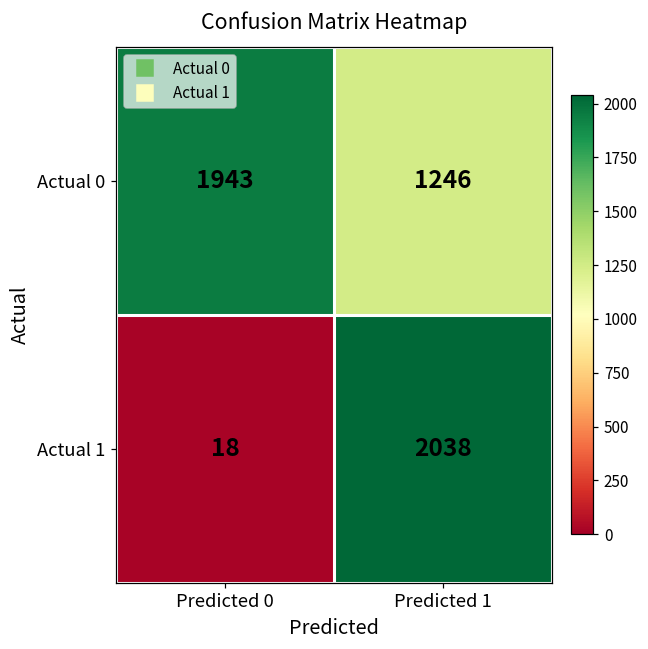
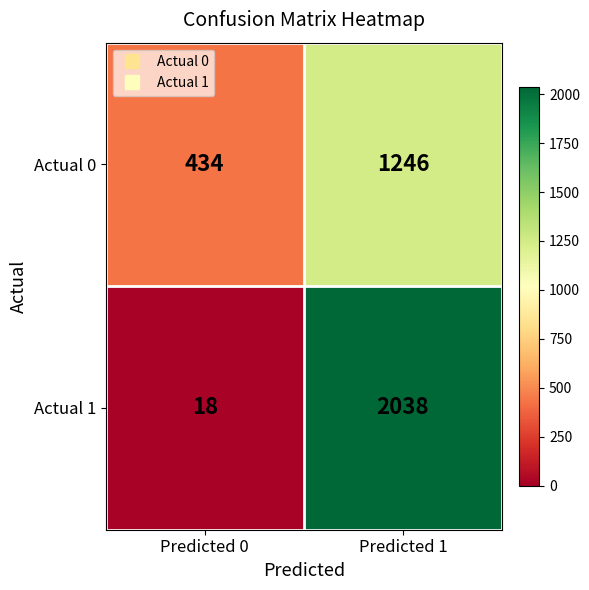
Actual 0, Predicted 0: 1943 -> 434
